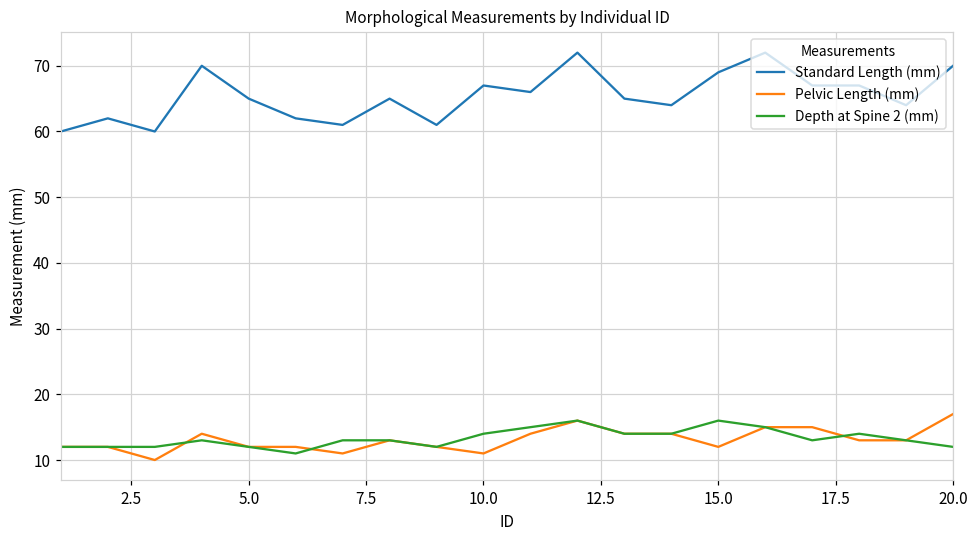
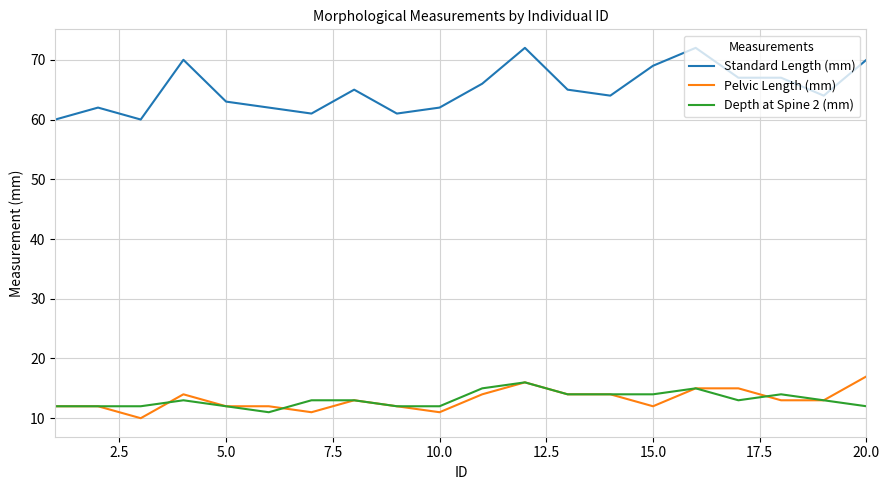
Standard Length (mm), 5.0: 65 -> 63
Standard Length (mm), 10.0: 67 -> 62
Depth at Spine 2 (mm), 10.0: 14 -> 12
Depth at Spine 2 (mm), 15.0: 16 -> 14
